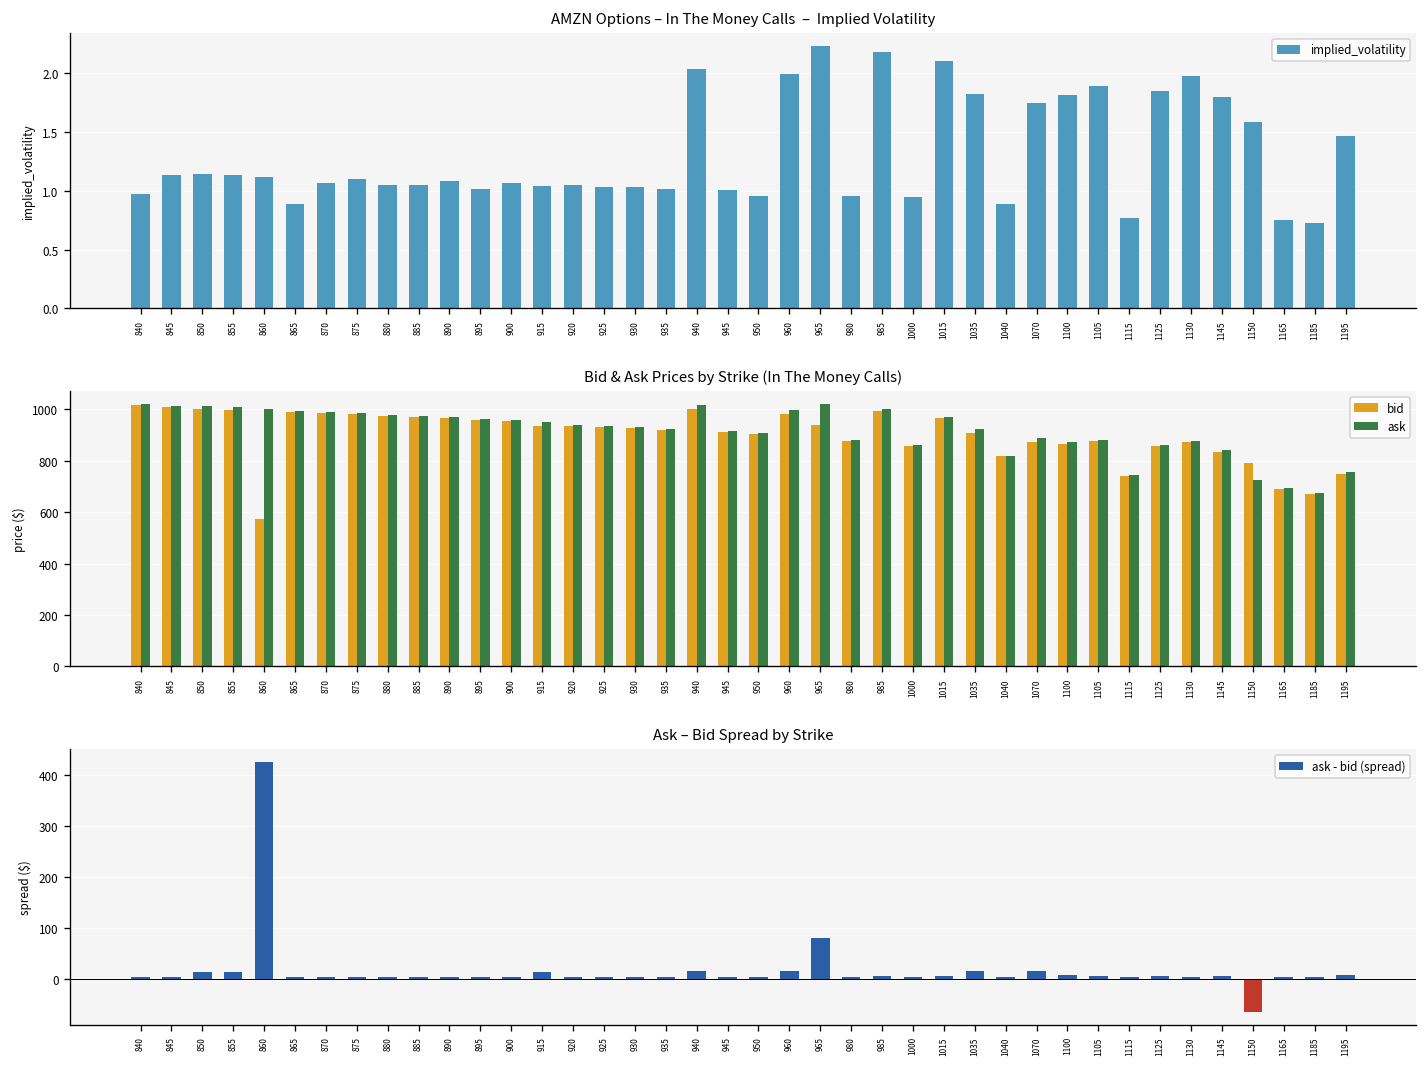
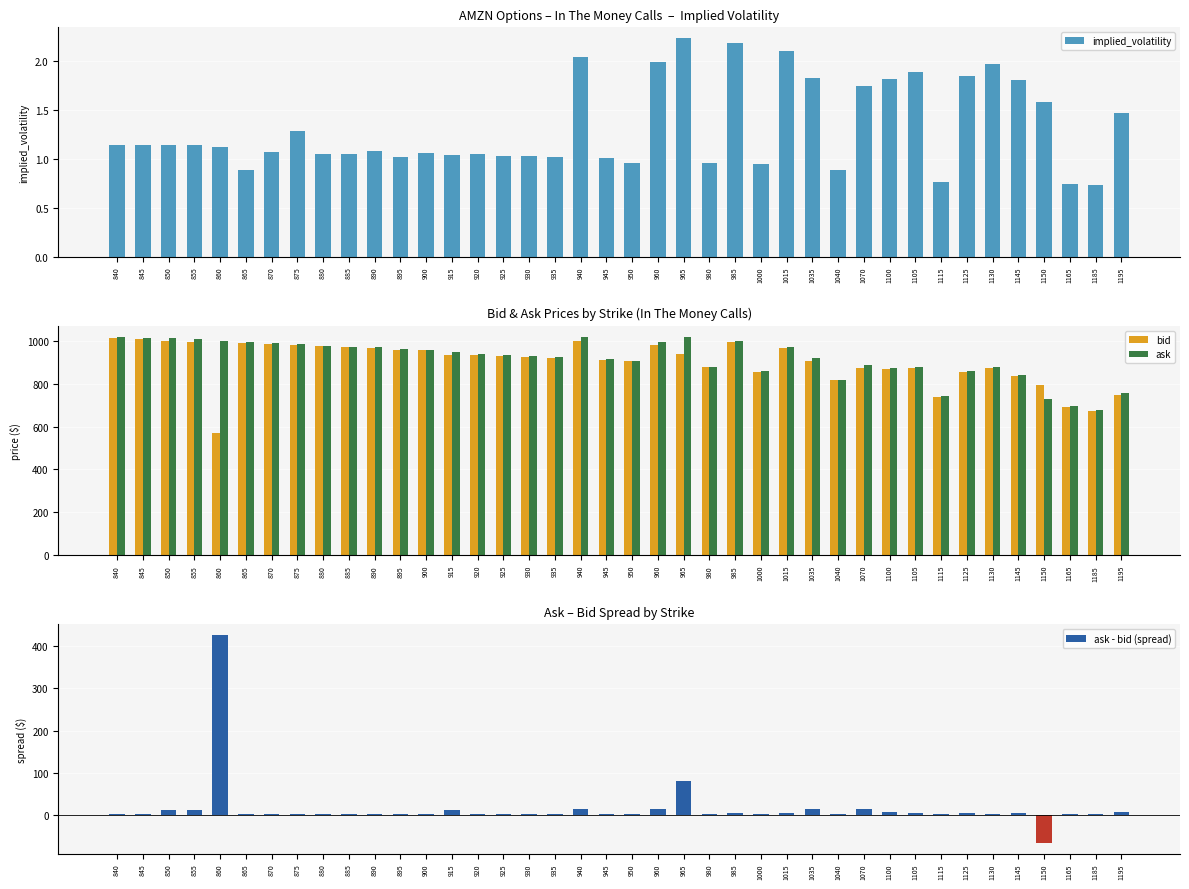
AMZN Options – In The Money Calls – Implied Volatility, 840: 1.0 -> 1.1
AMZN Options – In The Money Calls – Implied Volatility, 875: 1.1 -> 1.3
